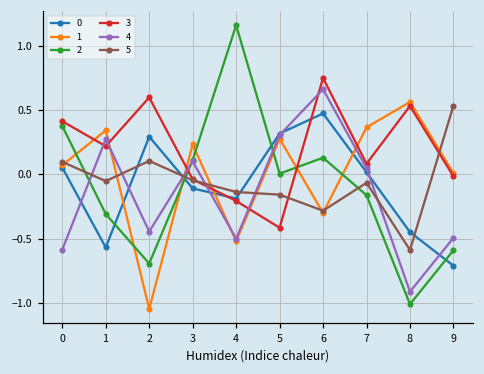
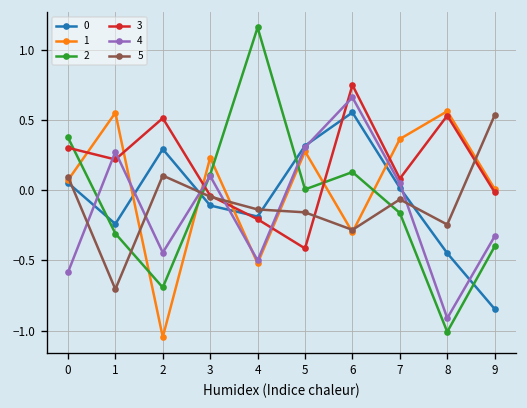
3, 0: 0.41 -> 0.30
0, 1: -0.57 -> -0.24
1, 1: 0.34 -> 0.55
5, 1: -0.05 -> -0.71
3, 2: 0.60 -> 0.51
0, 6: 0.47 -> 0.56
5, 8: -0.59 -> -0.24
0, 9: -0.71 -> -0.85
2, 9: -0.59 -> -0.40
4, 9: -0.49 -> -0.33
